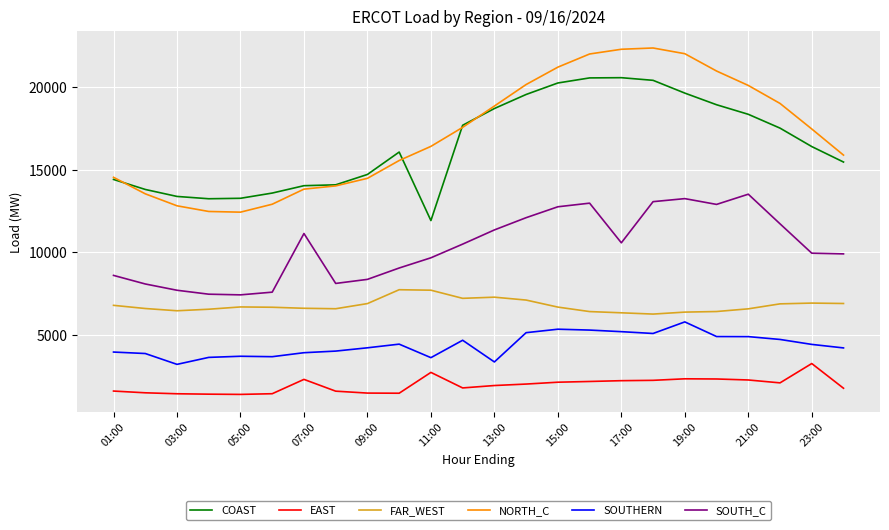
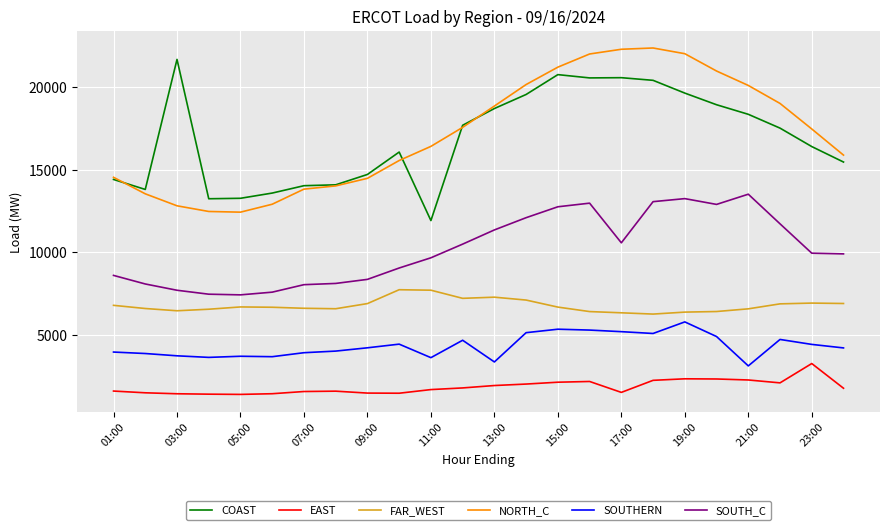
COAST, 03:00: 13400 -> 21700
SOUTHERN, 03:00: 3200 -> 3700
EAST, 07:00: 2300 -> 1600
SOUTH_C, 07:00: 11100 -> 8000
EAST, 11:00: 2700 -> 1700
COAST, 15:00: 20200 -> 20800
EAST, 17:00: 2200 -> 1500
SOUTHERN, 21:00: 4900 -> 3100
